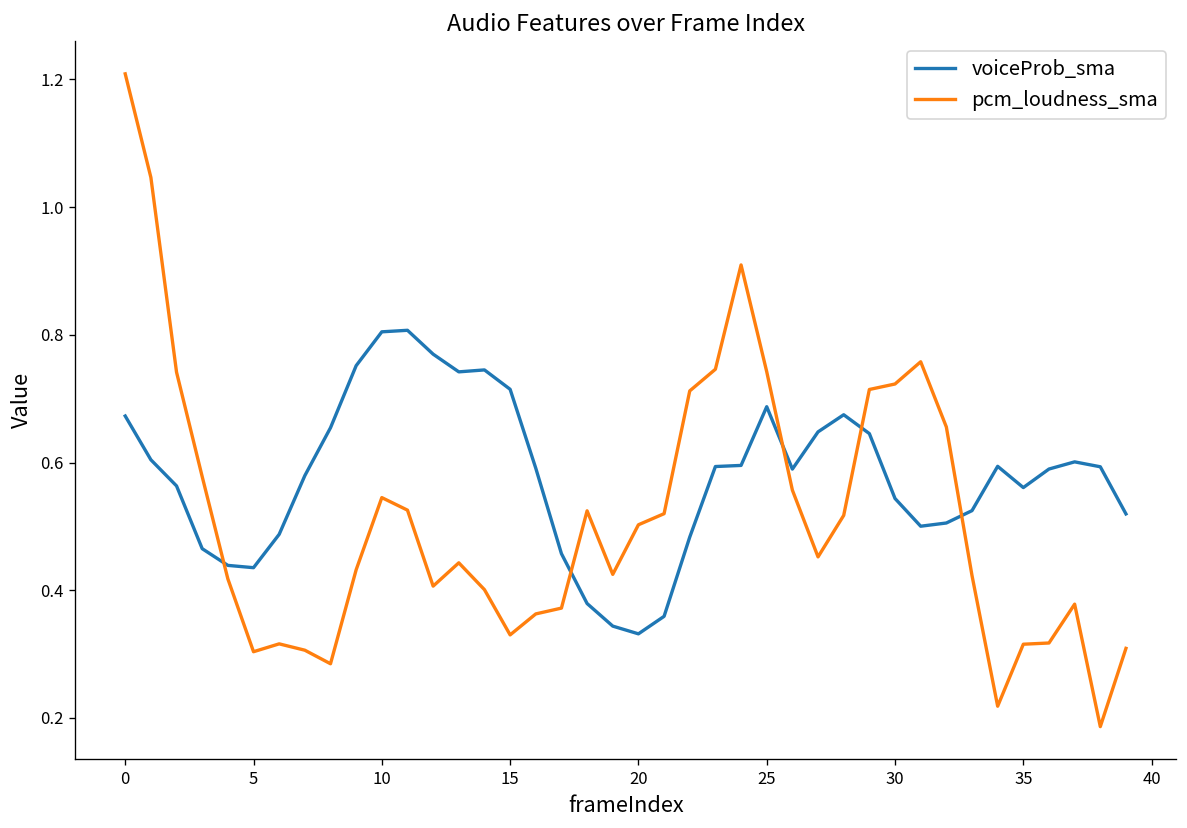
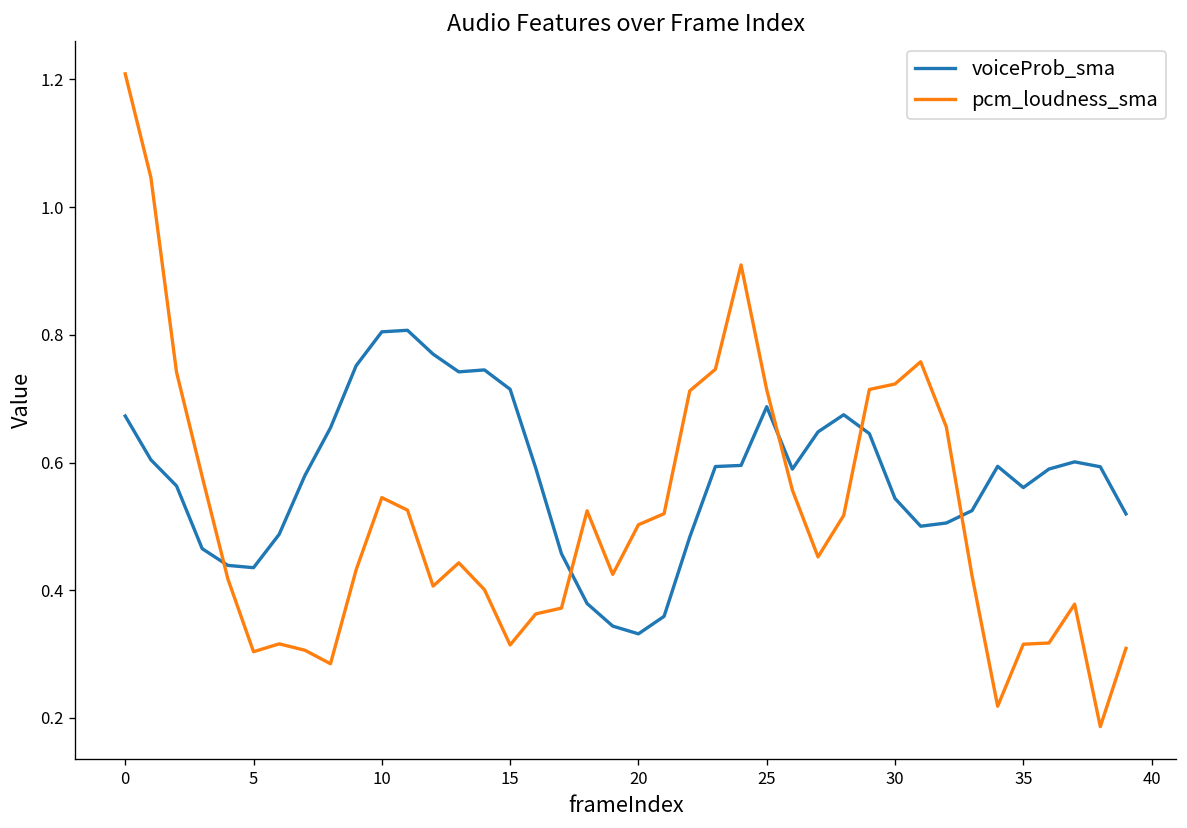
pcm_loudness_sma, 15: 0.33 -> 0.31
pcm_loudness_sma, 25: 0.74 -> 0.71
